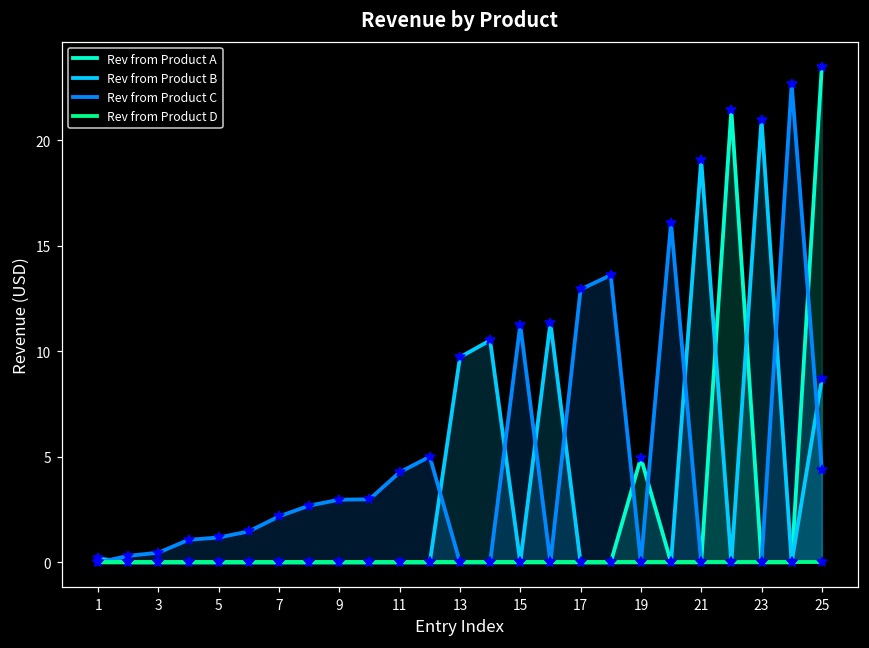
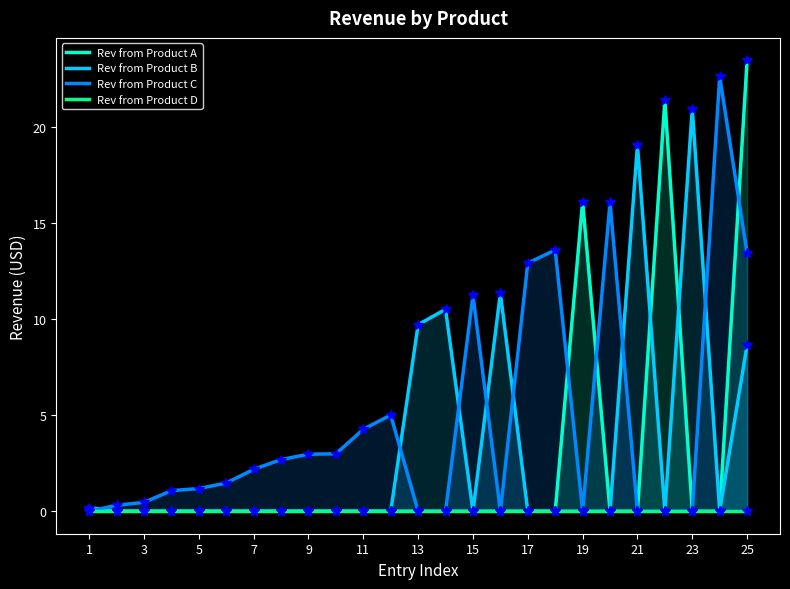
Rev from Product A, 19: 5.0 -> 16.1
Rev from Product C, 25: 4.4 -> 13.4
